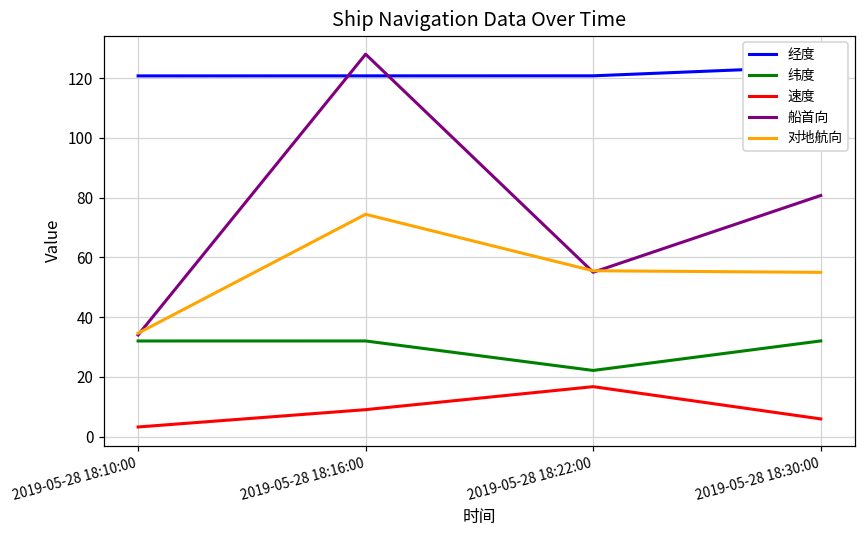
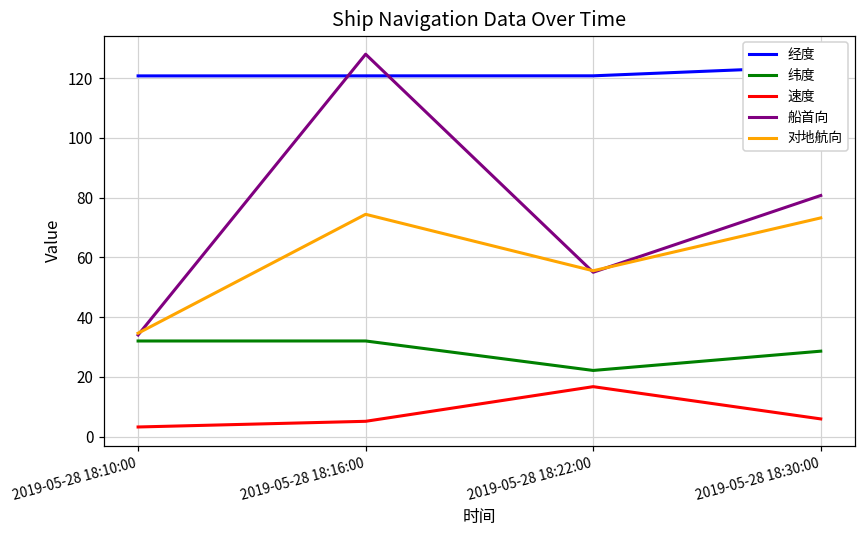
速度, 2019-05-28 18:16:00: 9 -> 5
纬度, 2019-05-28 18:30:00: 32 -> 29
对地航向, 2019-05-28 18:30:00: 55 -> 73
